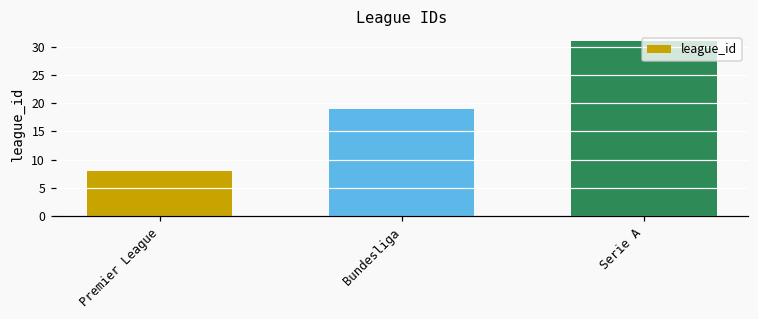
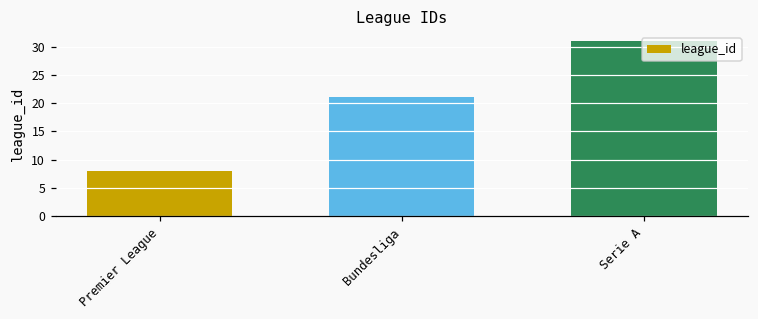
Bundesliga: 19 -> 21
